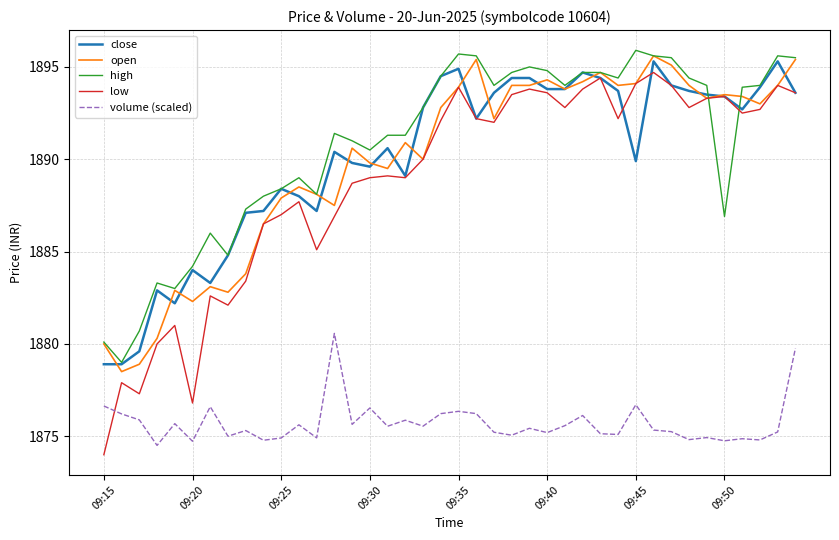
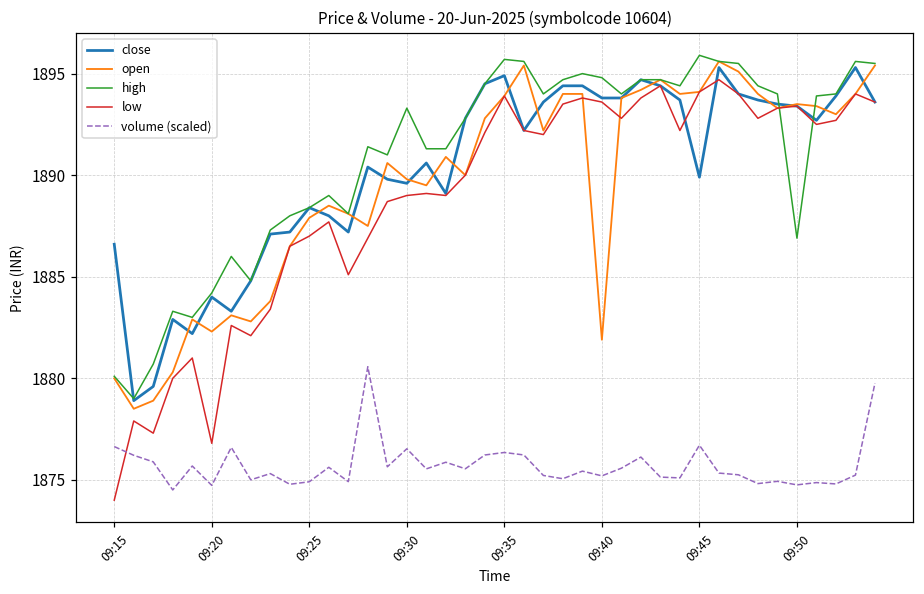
close, 09:15: 1878.9 -> 1886.6
high, 09:30: 1890.5 -> 1893.3
open, 09:40: 1894.3 -> 1881.9
